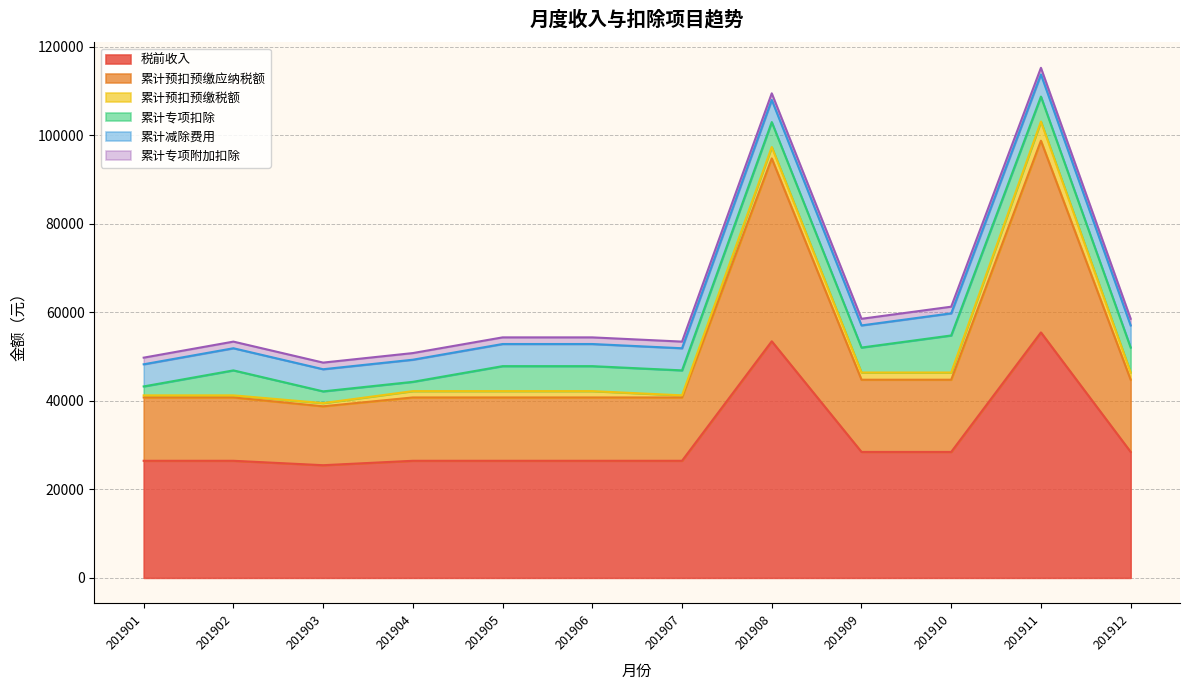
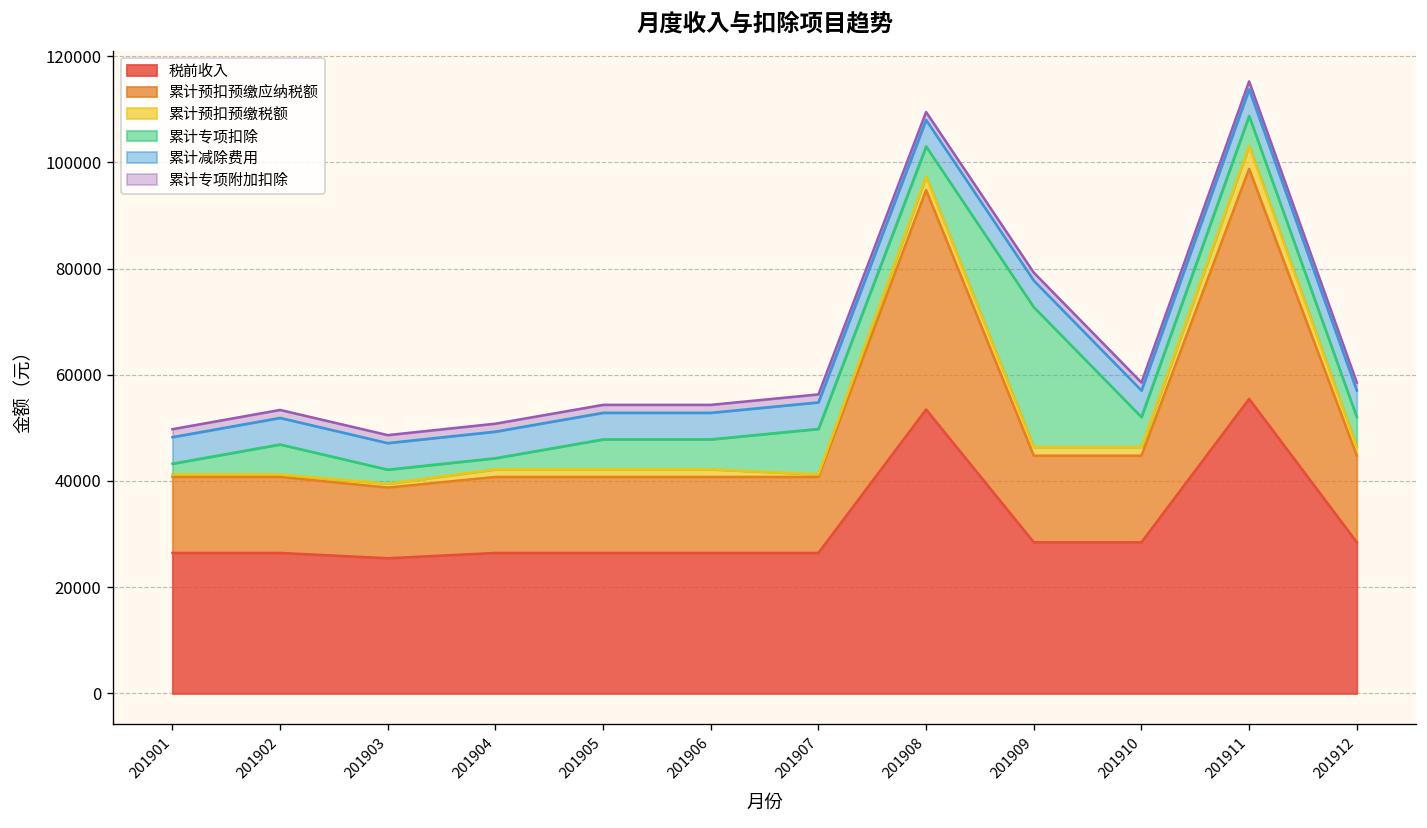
累计专项扣除, 201907: 6000 -> 9000
累计专项扣除, 201909: 6000 -> 26000
累计专项扣除, 201910: 8000 -> 6000
